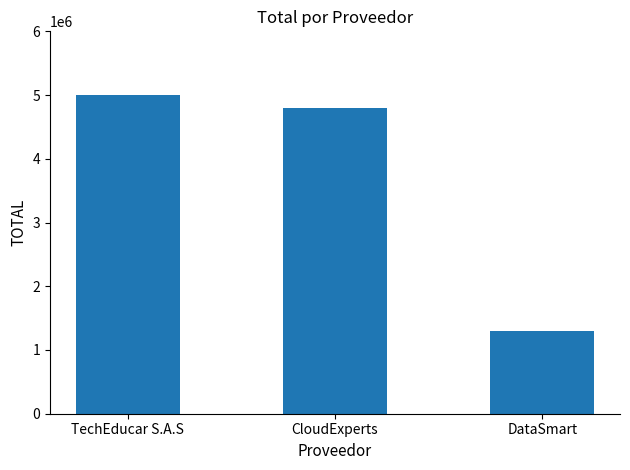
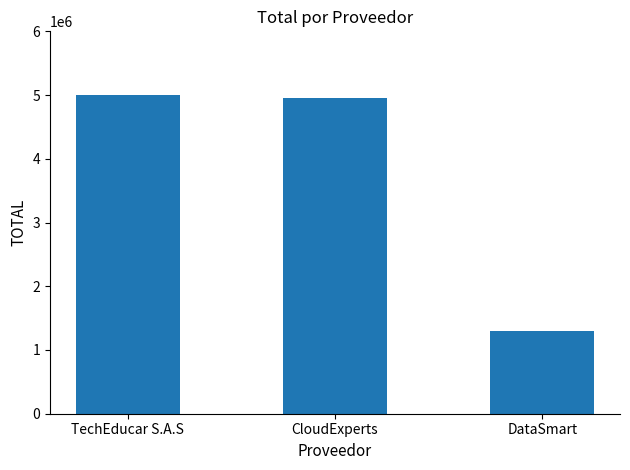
CloudExperts: 4800000 -> 5000000
